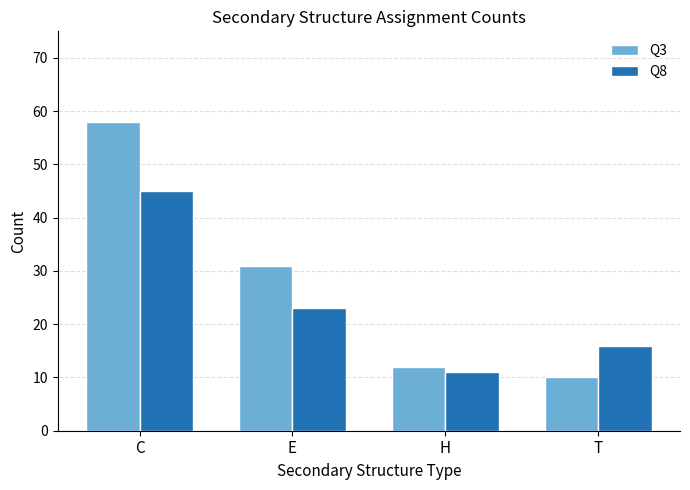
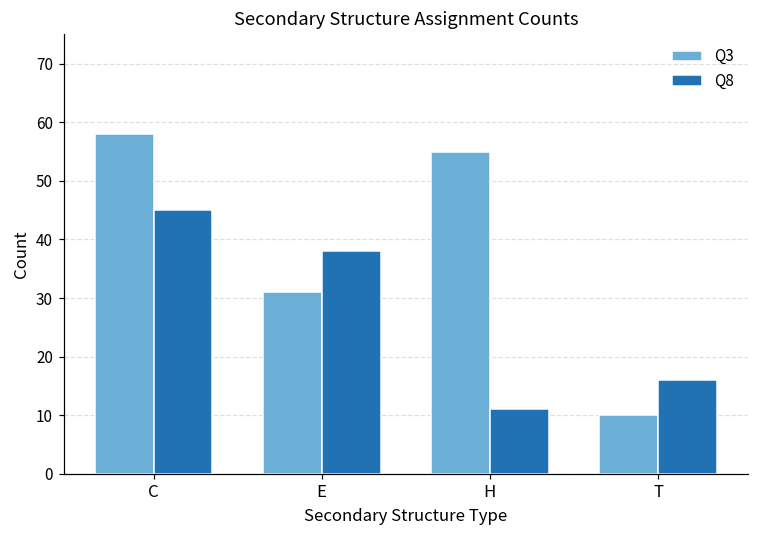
Q8, E: 23 -> 38
Q3, H: 12 -> 55
